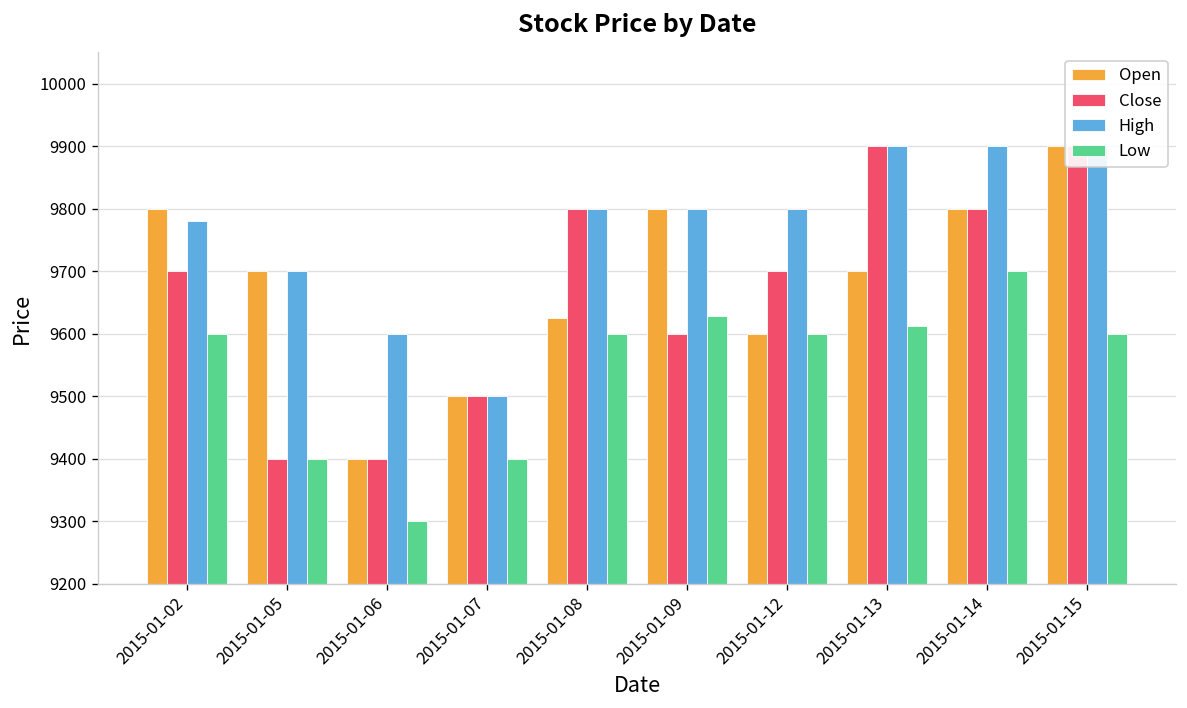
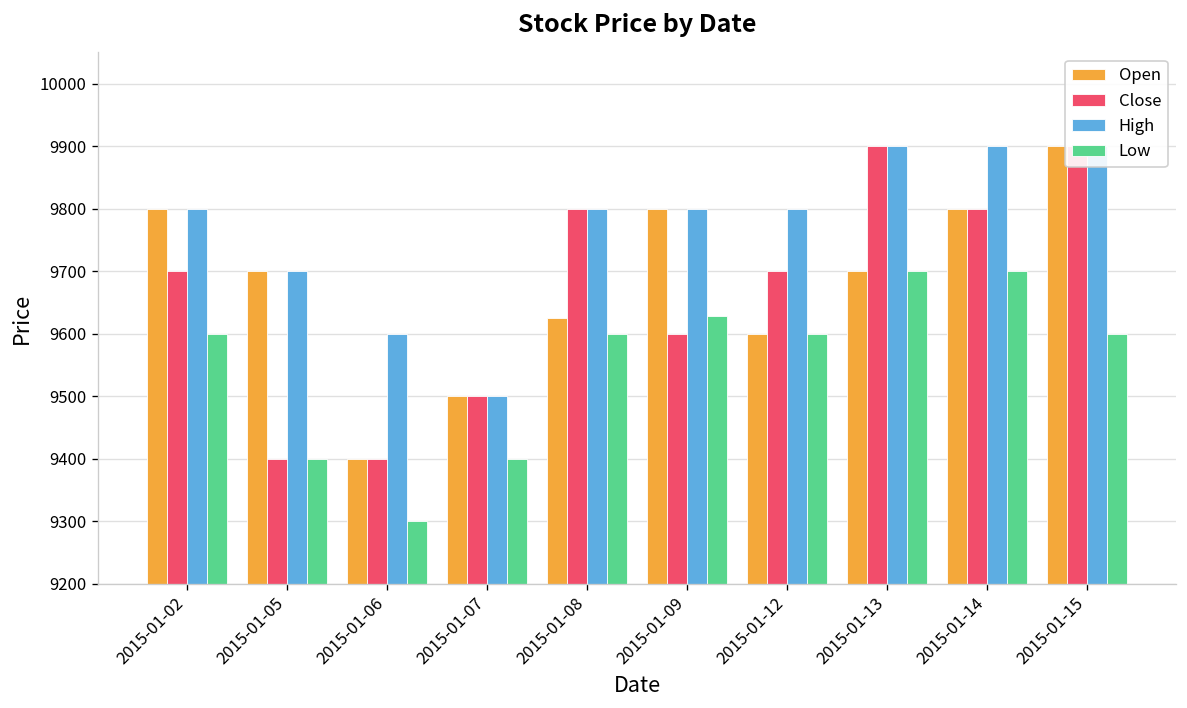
High, 2015-01-02: 9780 -> 9800
Low, 2015-01-13: 9610 -> 9700
